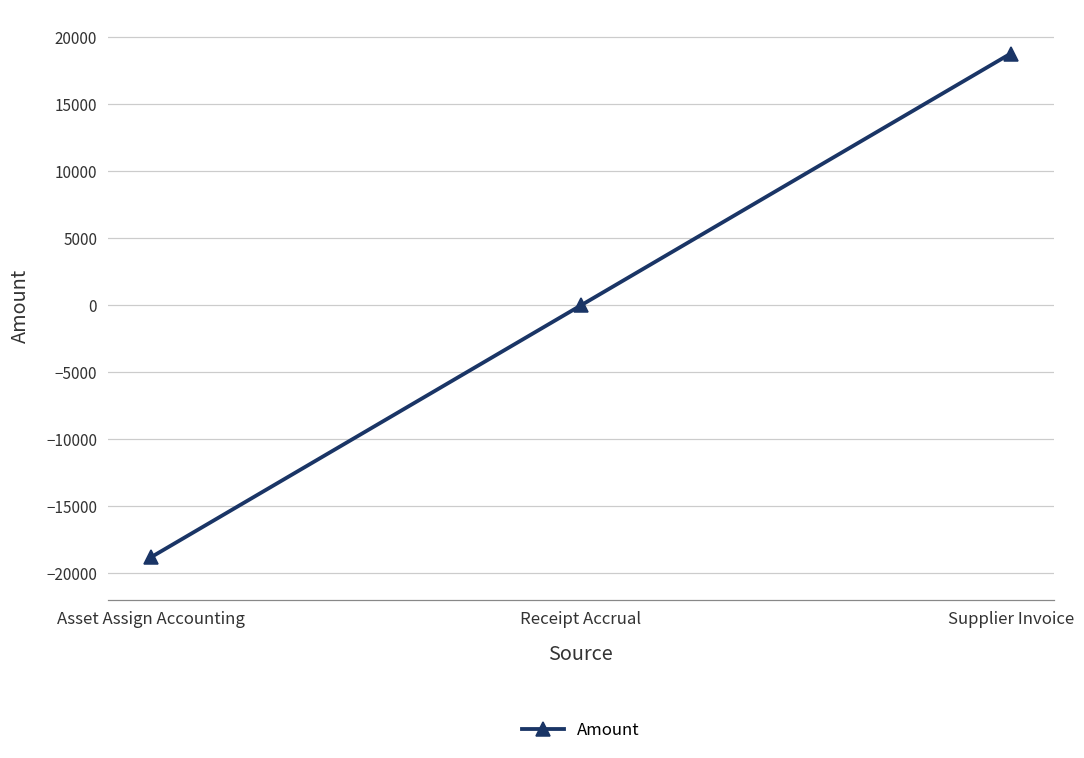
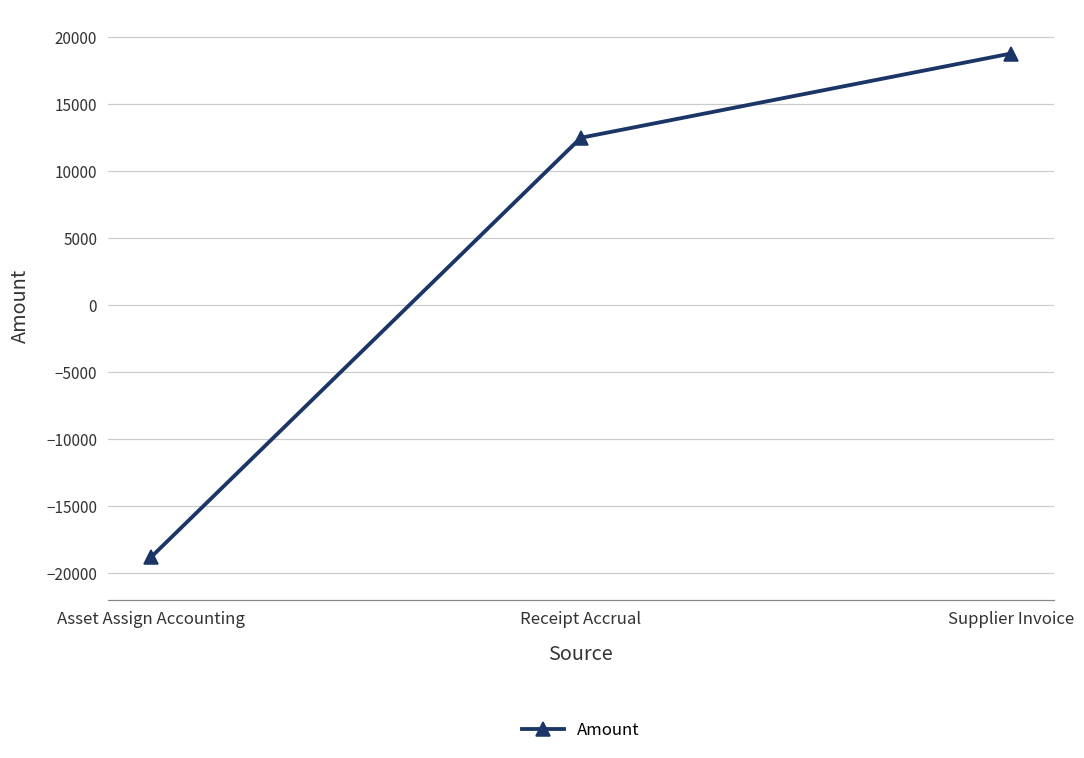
Receipt Accrual: 0 -> 12500
